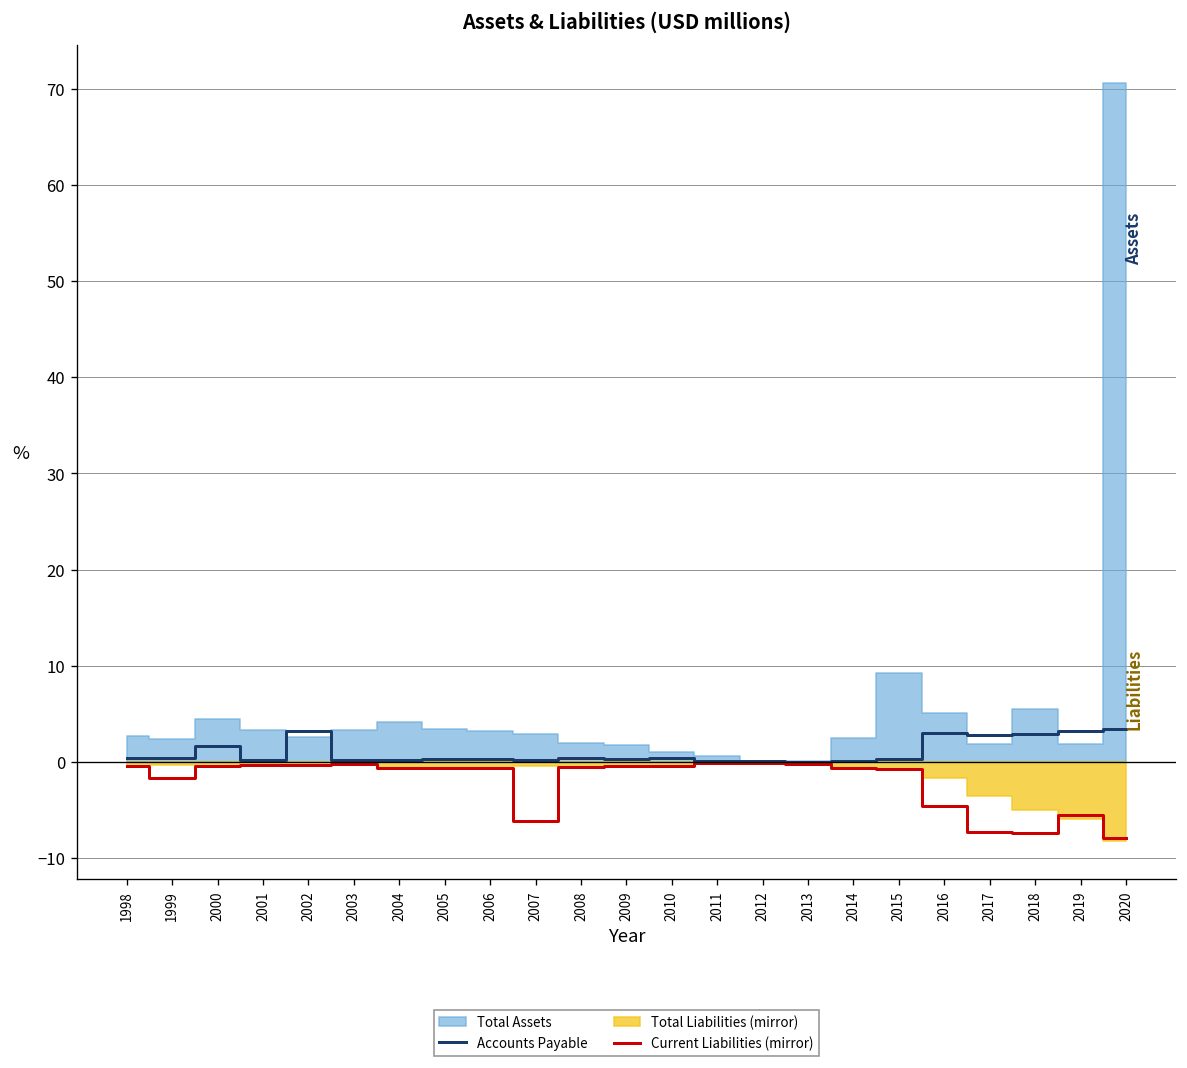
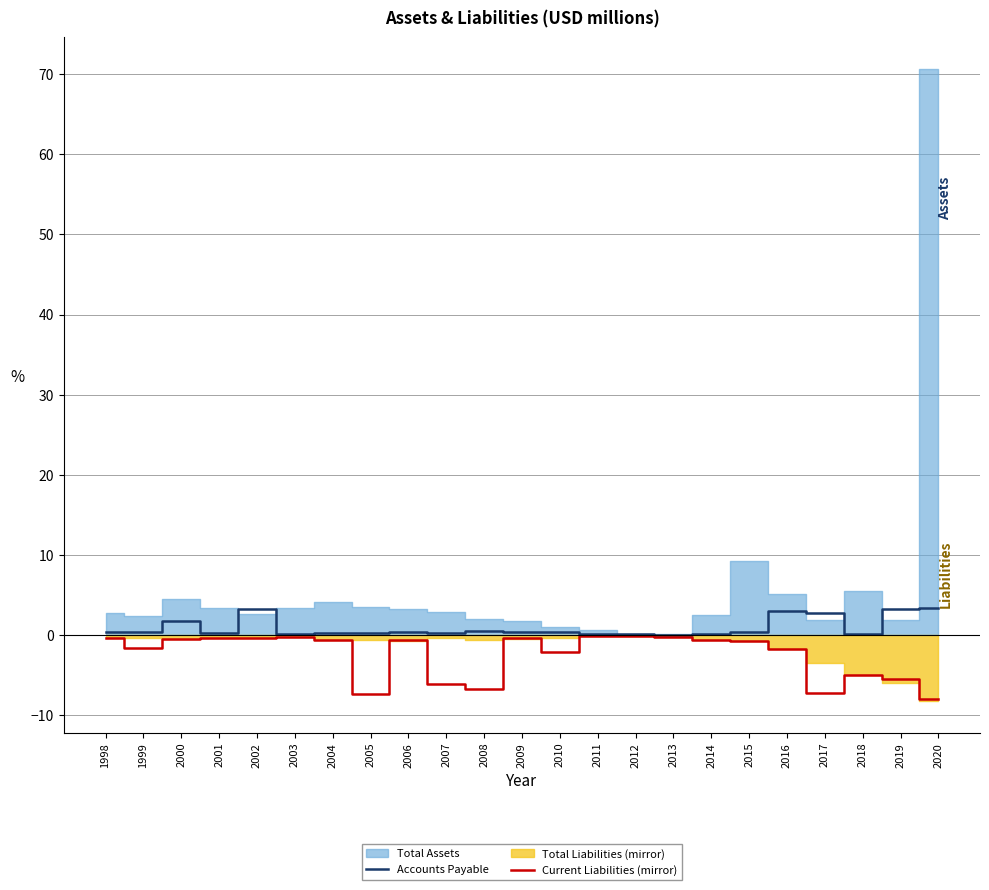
Current Liabilities (mirror), 2005: -1 -> -7
Current Liabilities (mirror), 2008: -1 -> -7
Current Liabilities (mirror), 2010: 0 -> -2
Current Liabilities (mirror), 2016: -5 -> -2
Accounts Payable, 2018: 3 -> 0
Current Liabilities (mirror), 2018: -7 -> -5
